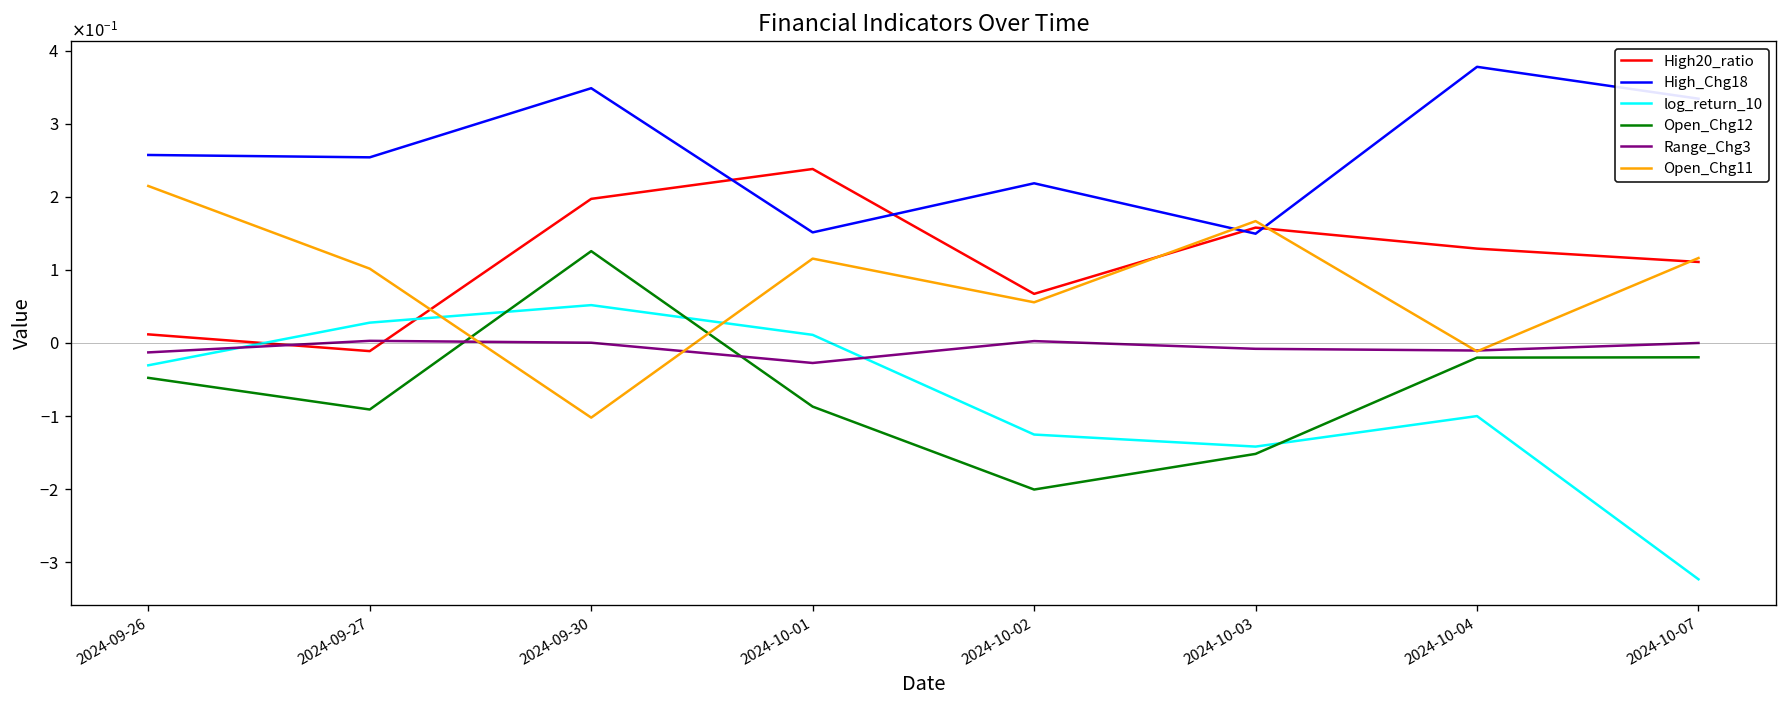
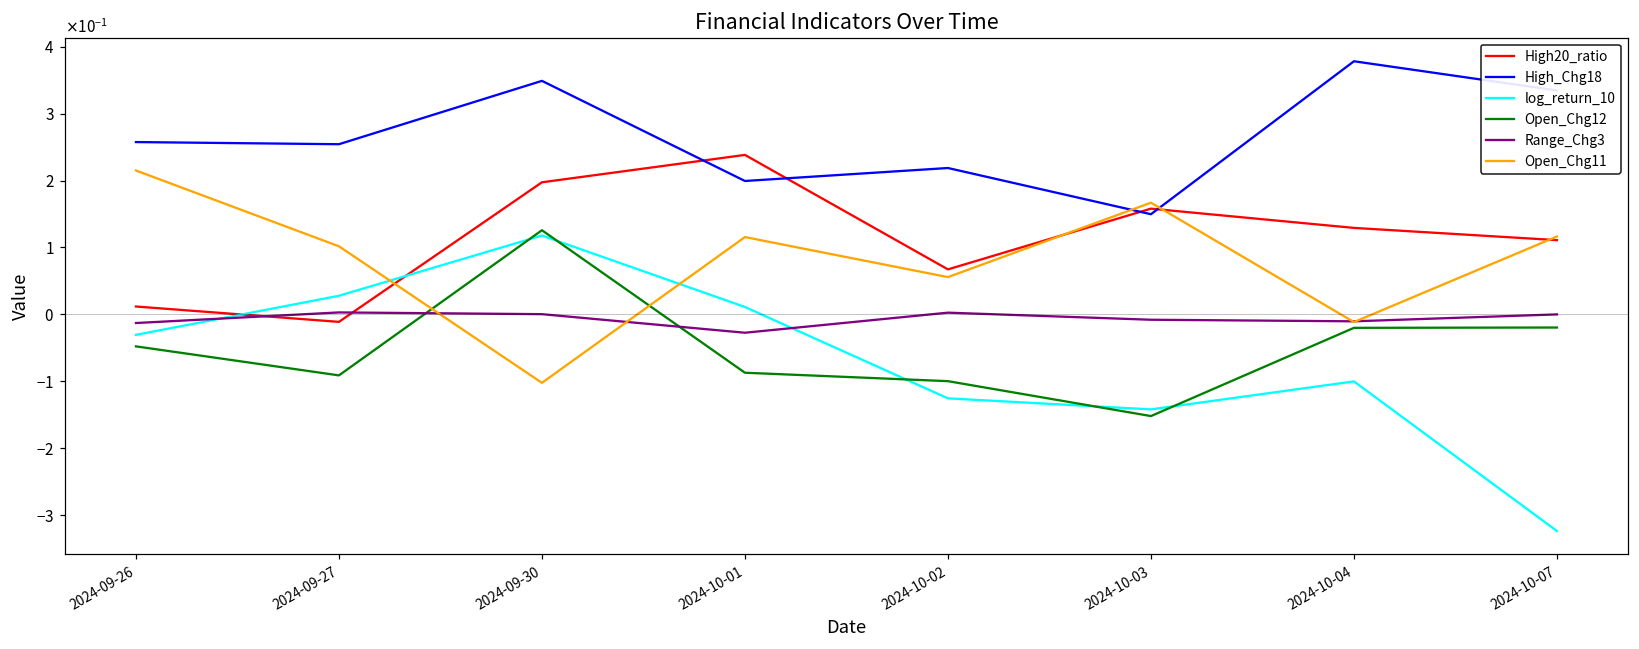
log_return_10, 2024-09-30: 0.05 -> 0.12
High_Chg18, 2024-10-01: 0.15 -> 0.20
Open_Chg12, 2024-10-02: -0.20 -> -0.10
